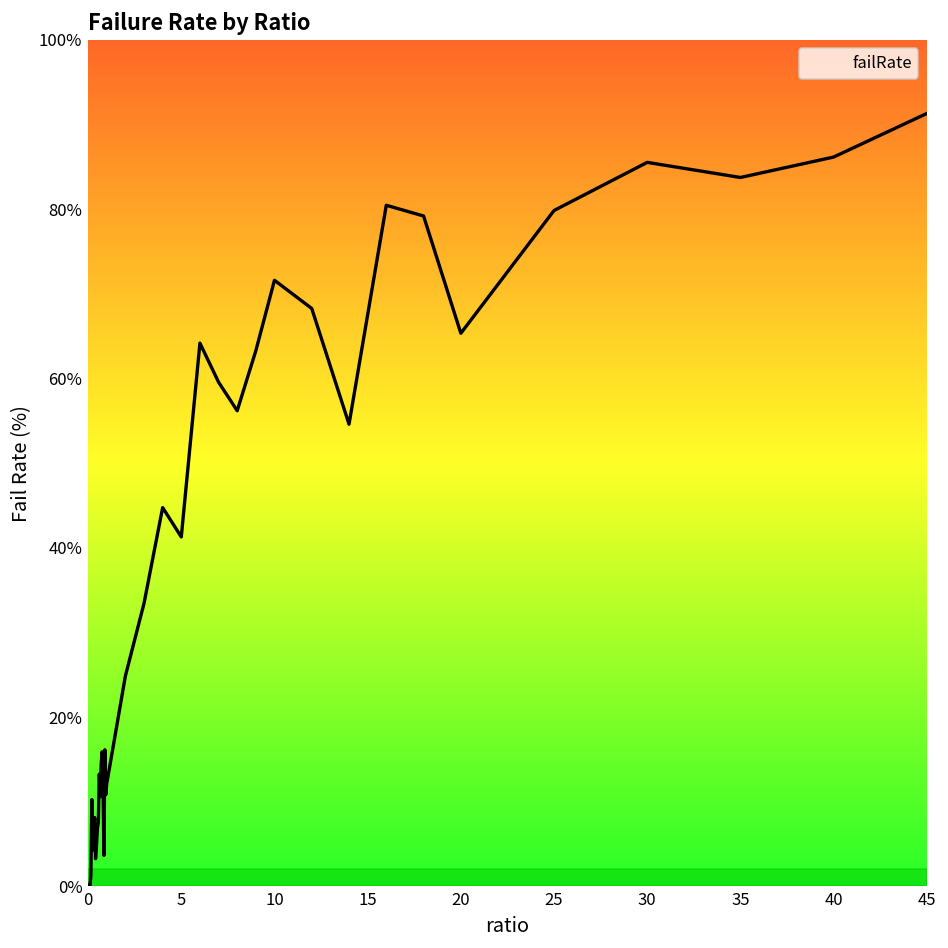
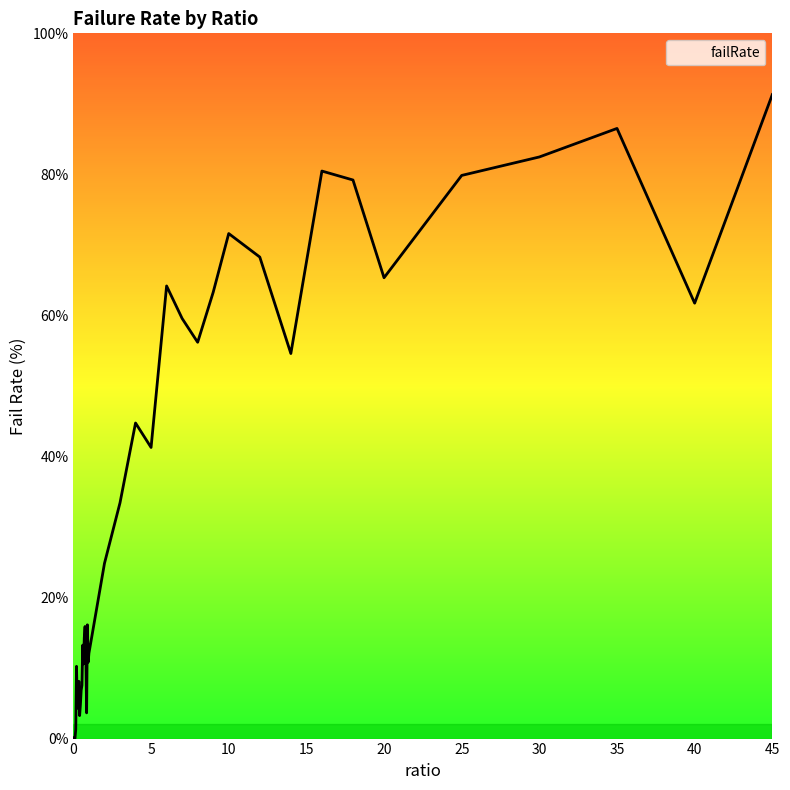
30: 86% -> 82%
35: 84% -> 87%
40: 86% -> 62%
